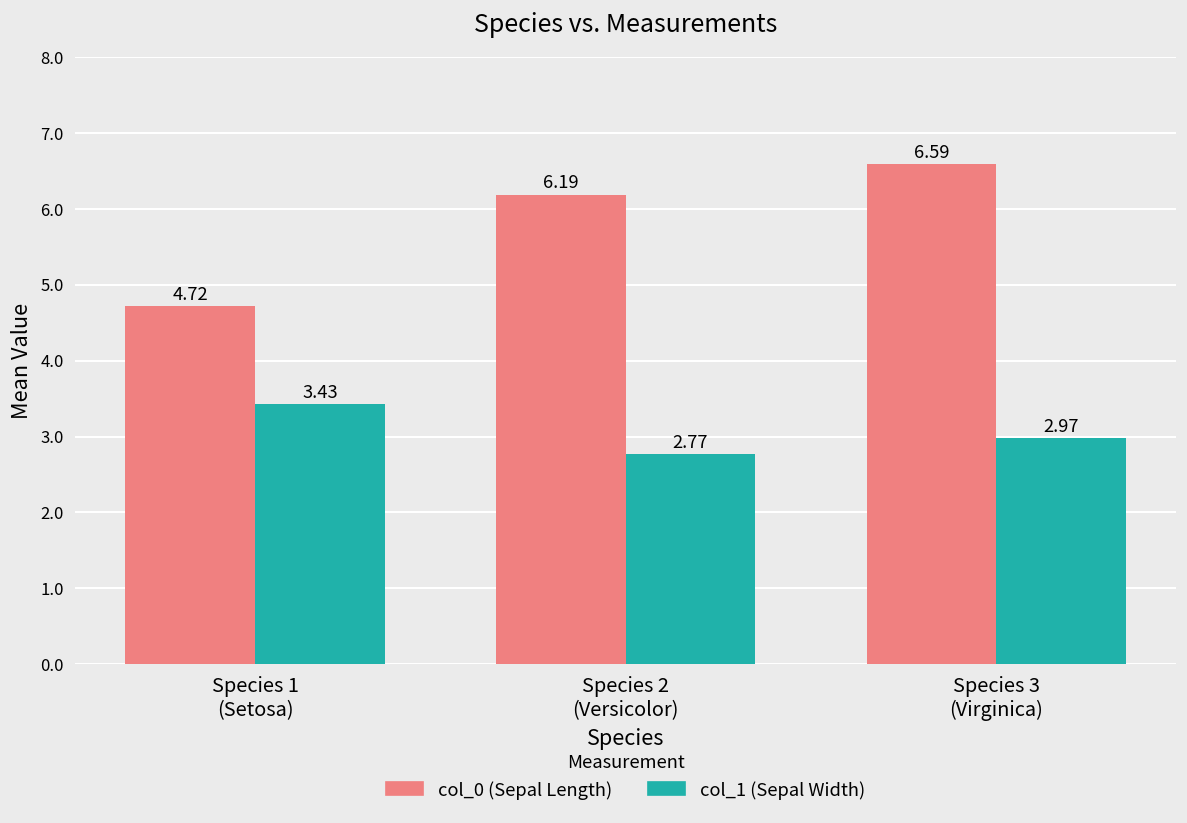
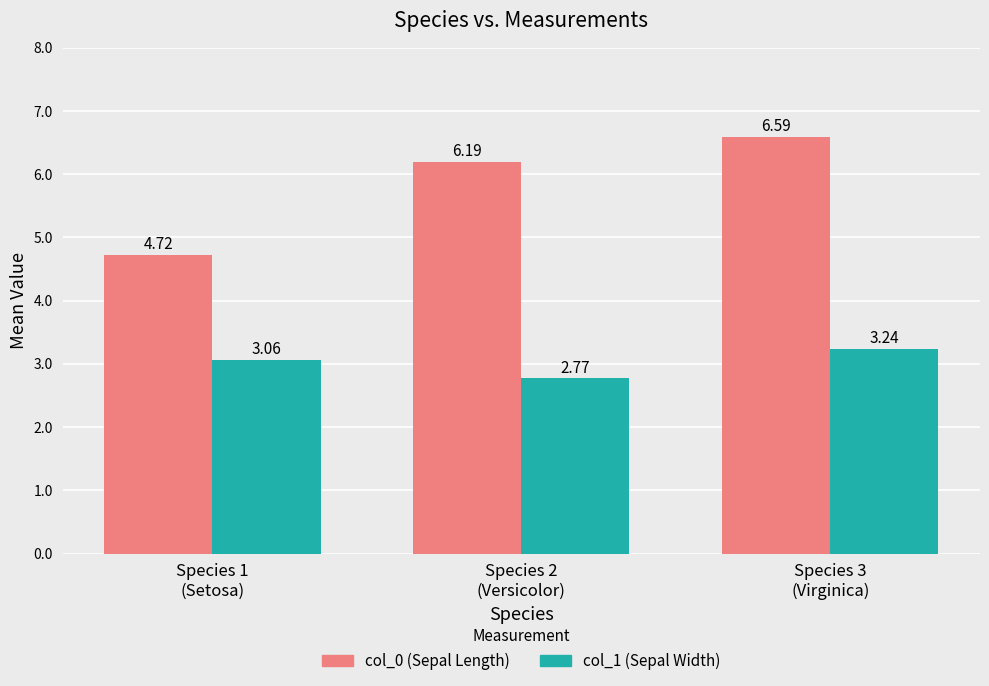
col_1 (Sepal Width), Species 1 (Setosa): 3.43 -> 3.06
col_1 (Sepal Width), Species 3 (Virginica): 2.97 -> 3.24
